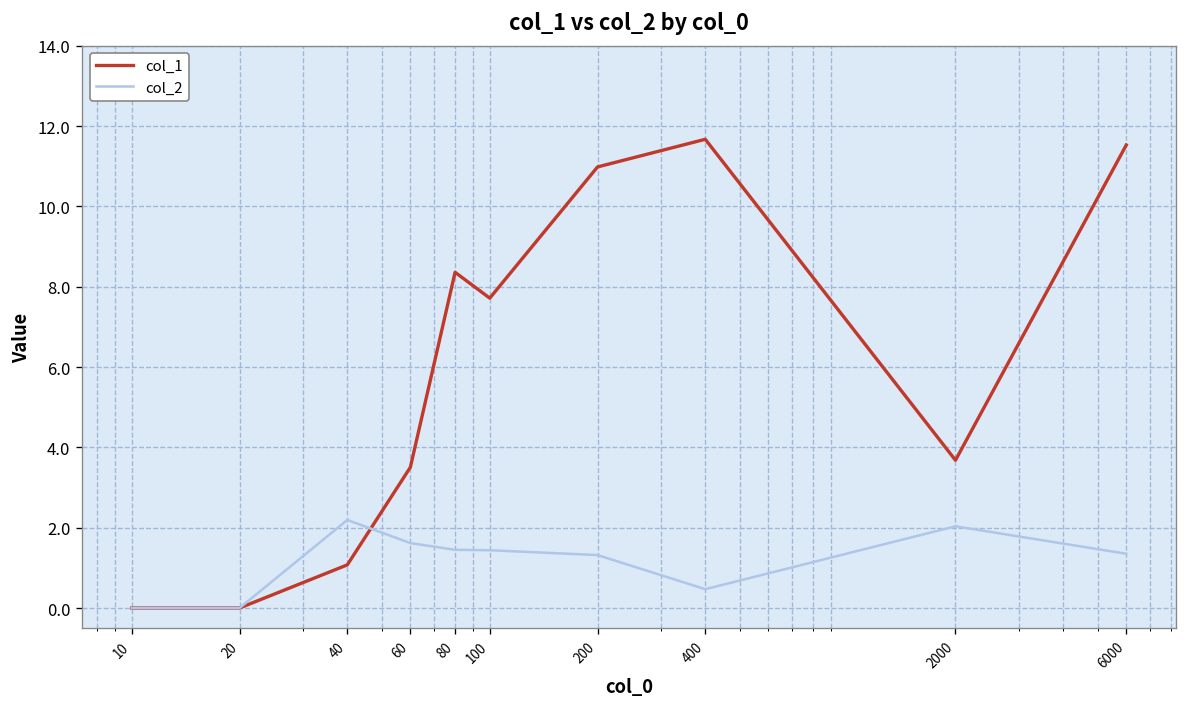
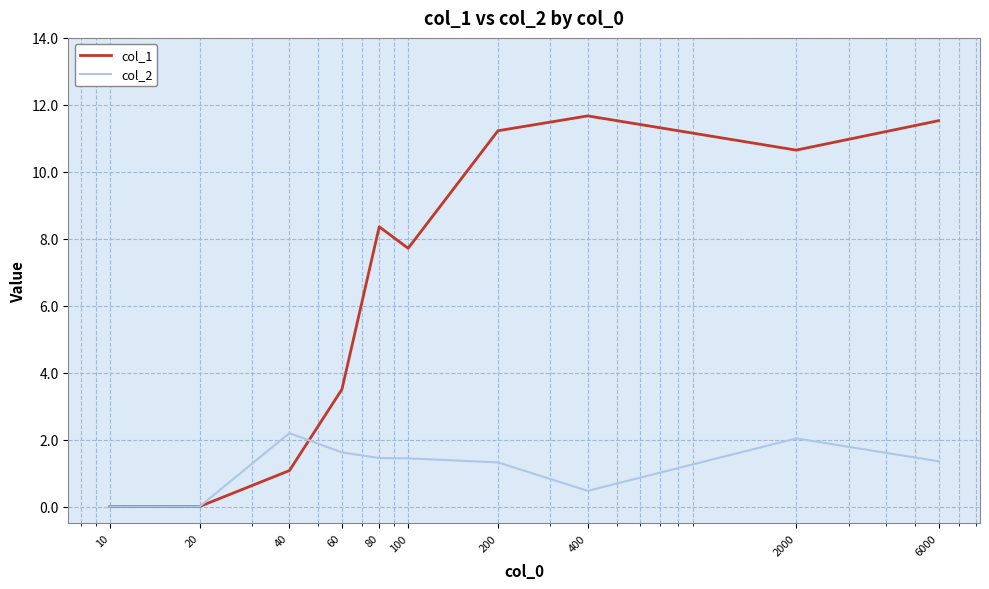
col_1, 200: 11.0 -> 11.2
col_1, 2000: 3.7 -> 10.6
